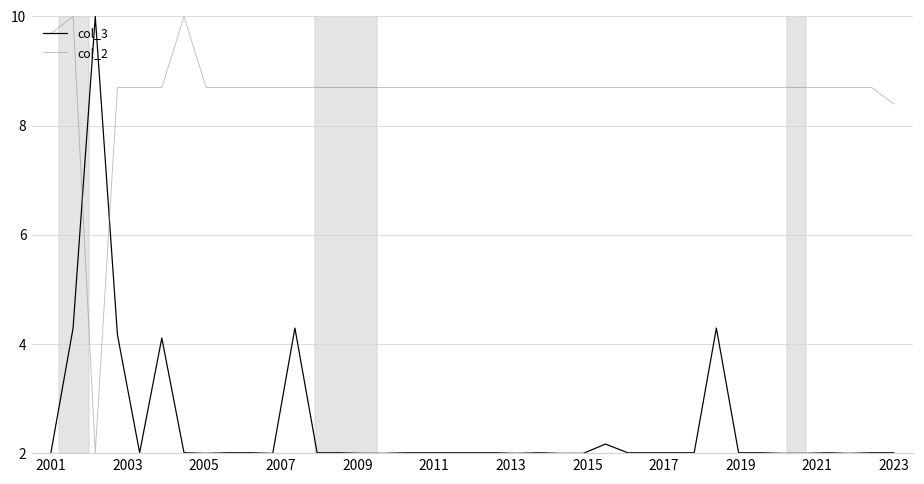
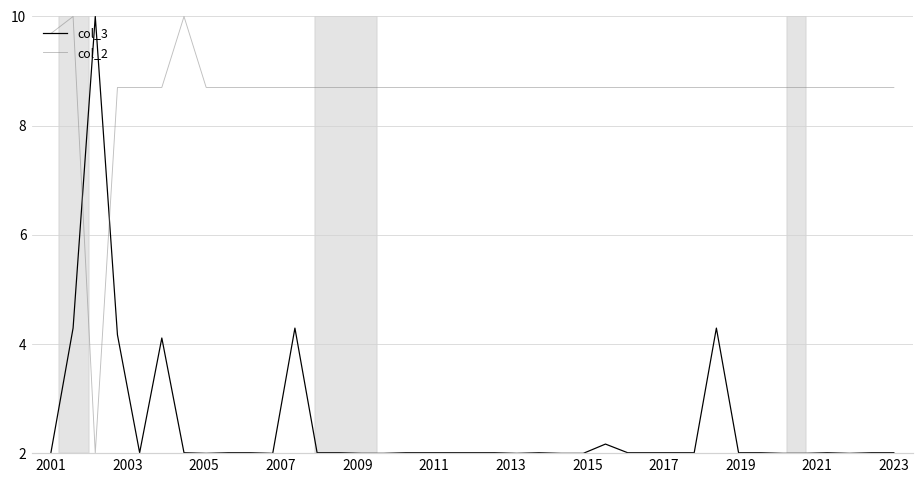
col_2, 2023: 8.4 -> 8.7
